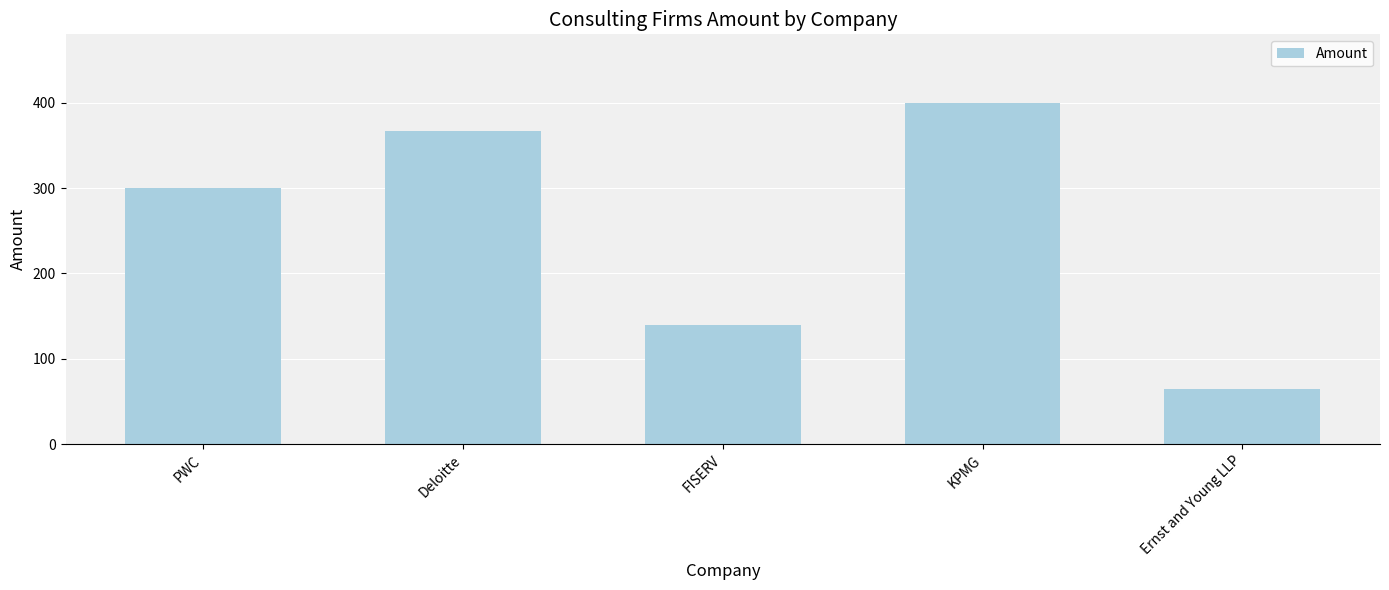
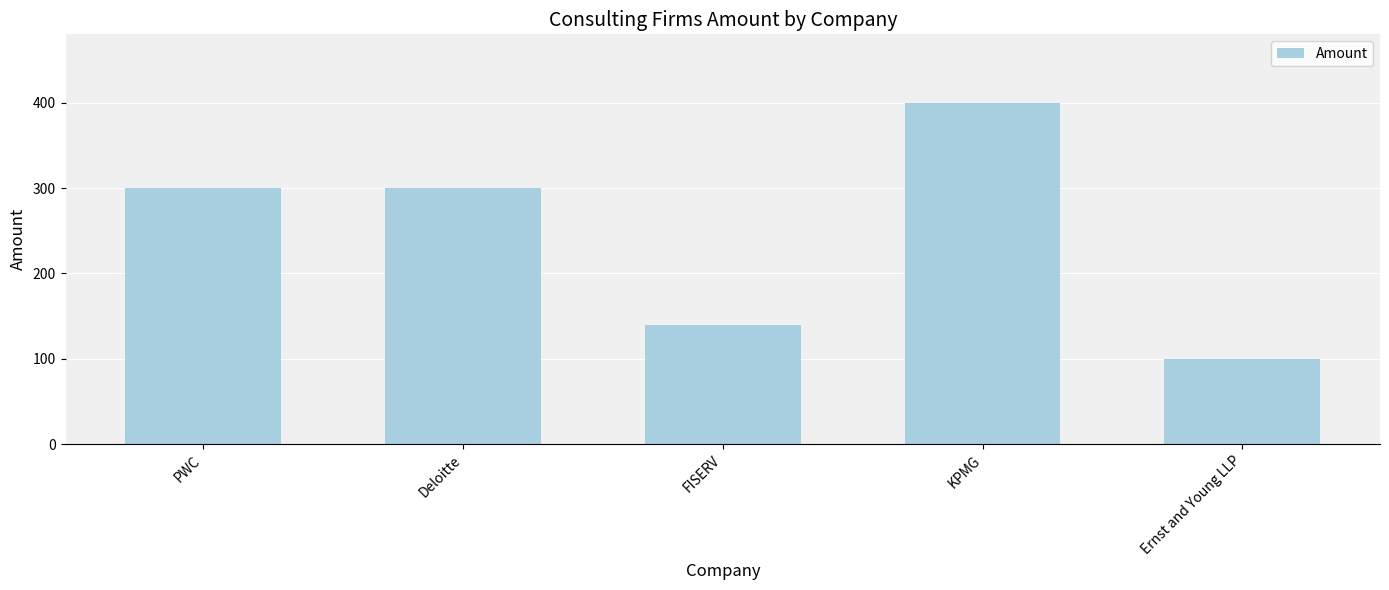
Deloitte: 370 -> 300
Ernst and Young LLP: 60 -> 100
